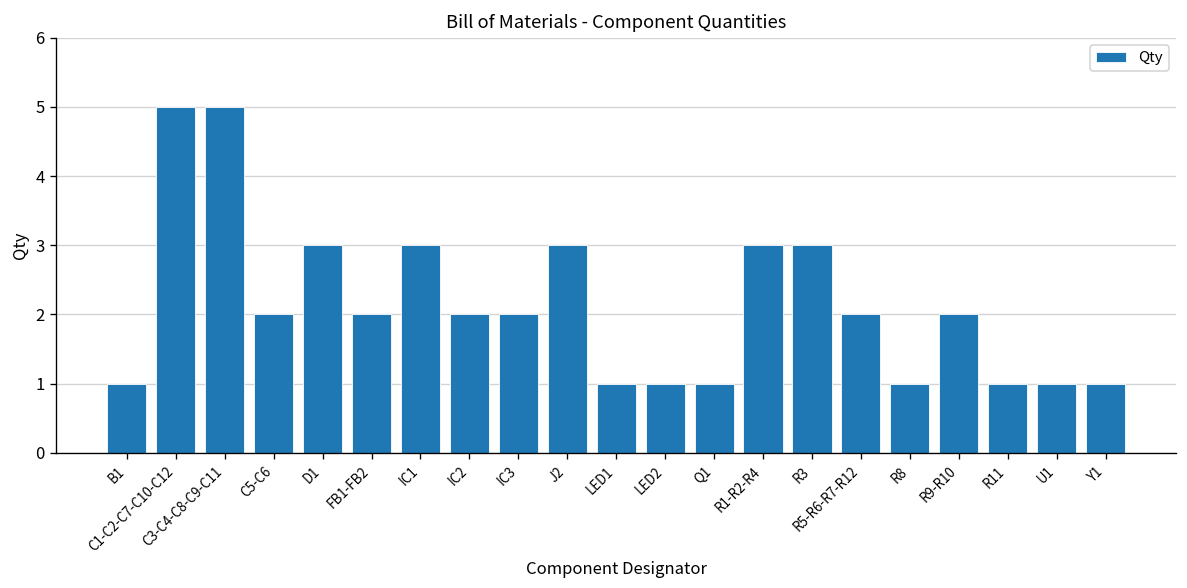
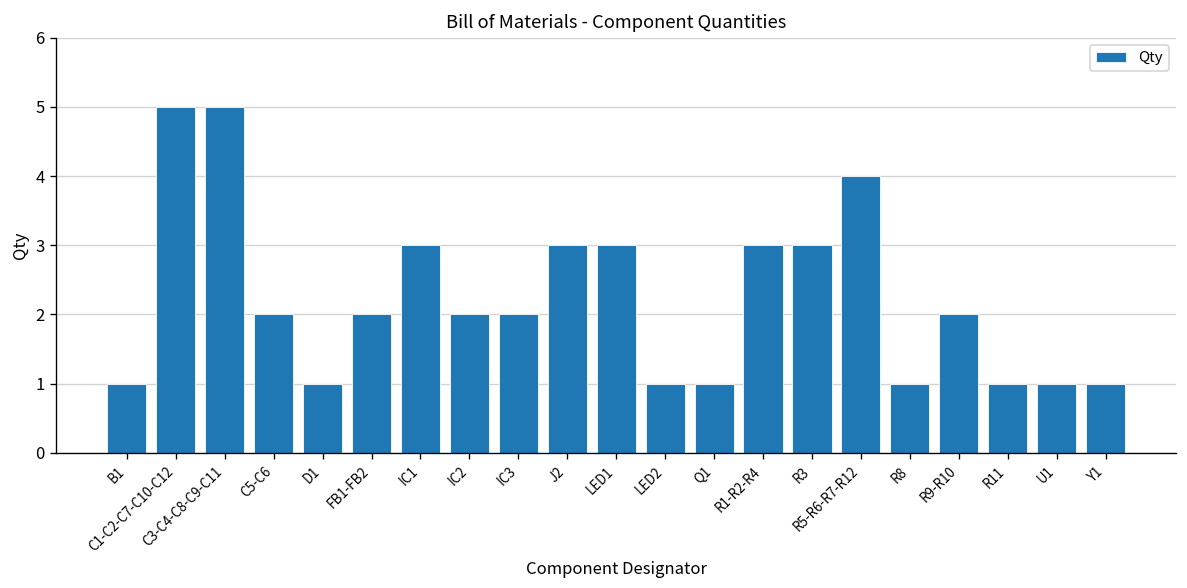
D1: 3 -> 1
LED1: 1 -> 3
R5-R6-R7-R12: 2 -> 4
